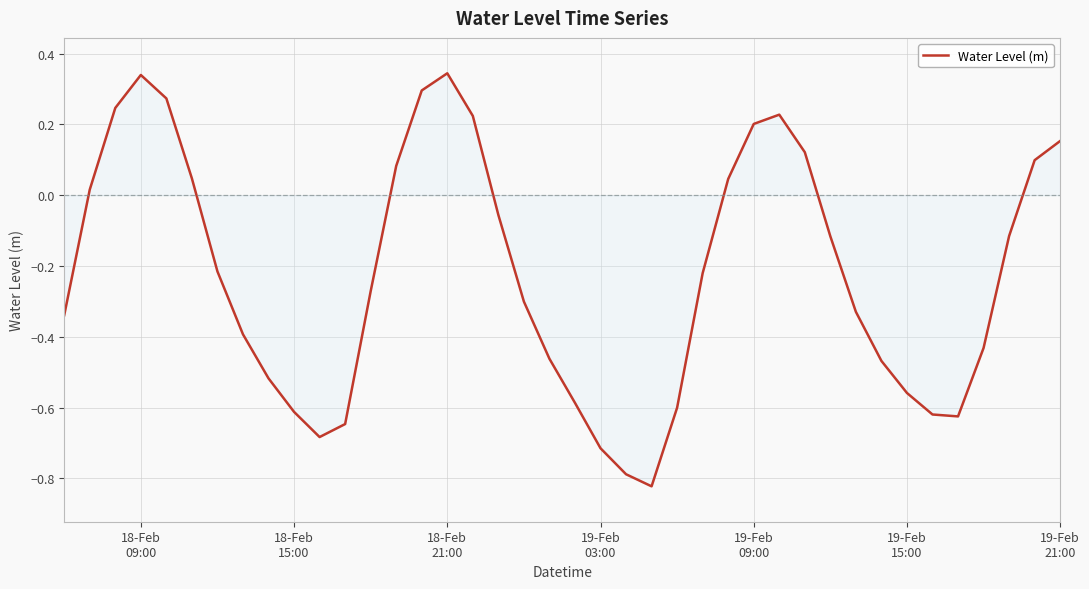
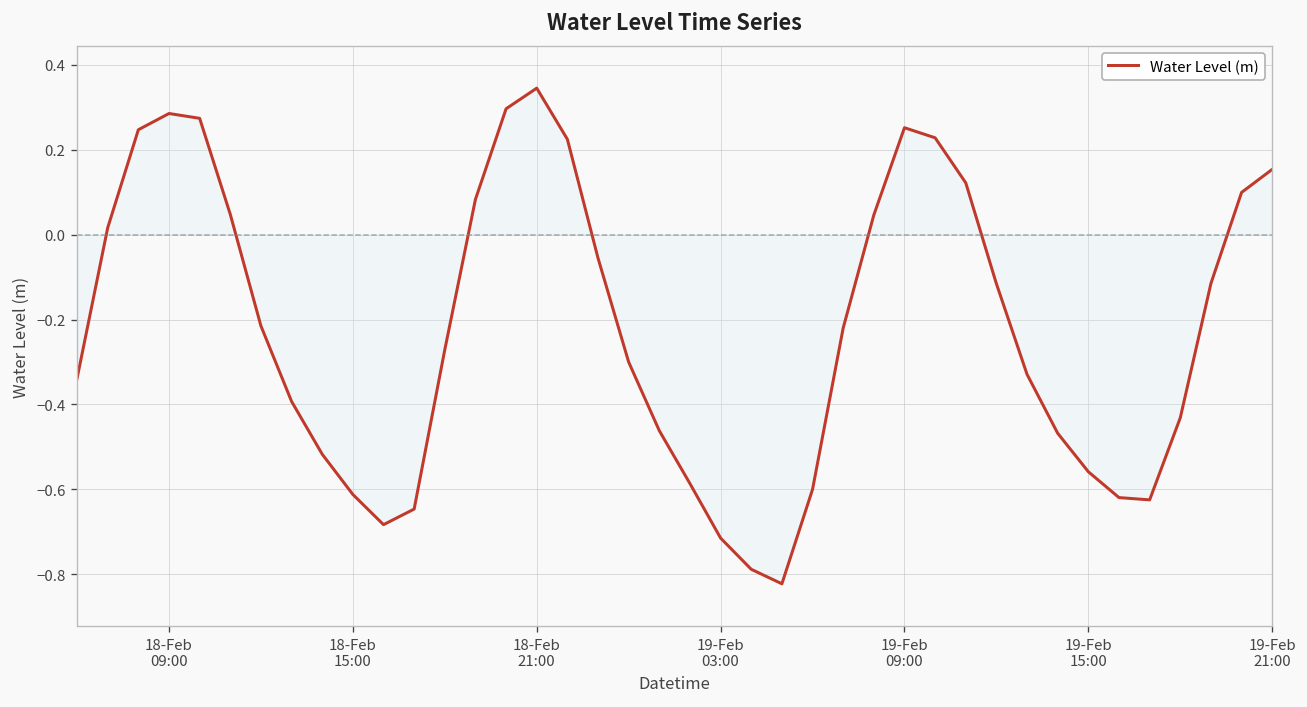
Water Level (m), 18-Feb 09:00: 0.34 -> 0.28
Water Level (m), 19-Feb 09:00: 0.20 -> 0.25
